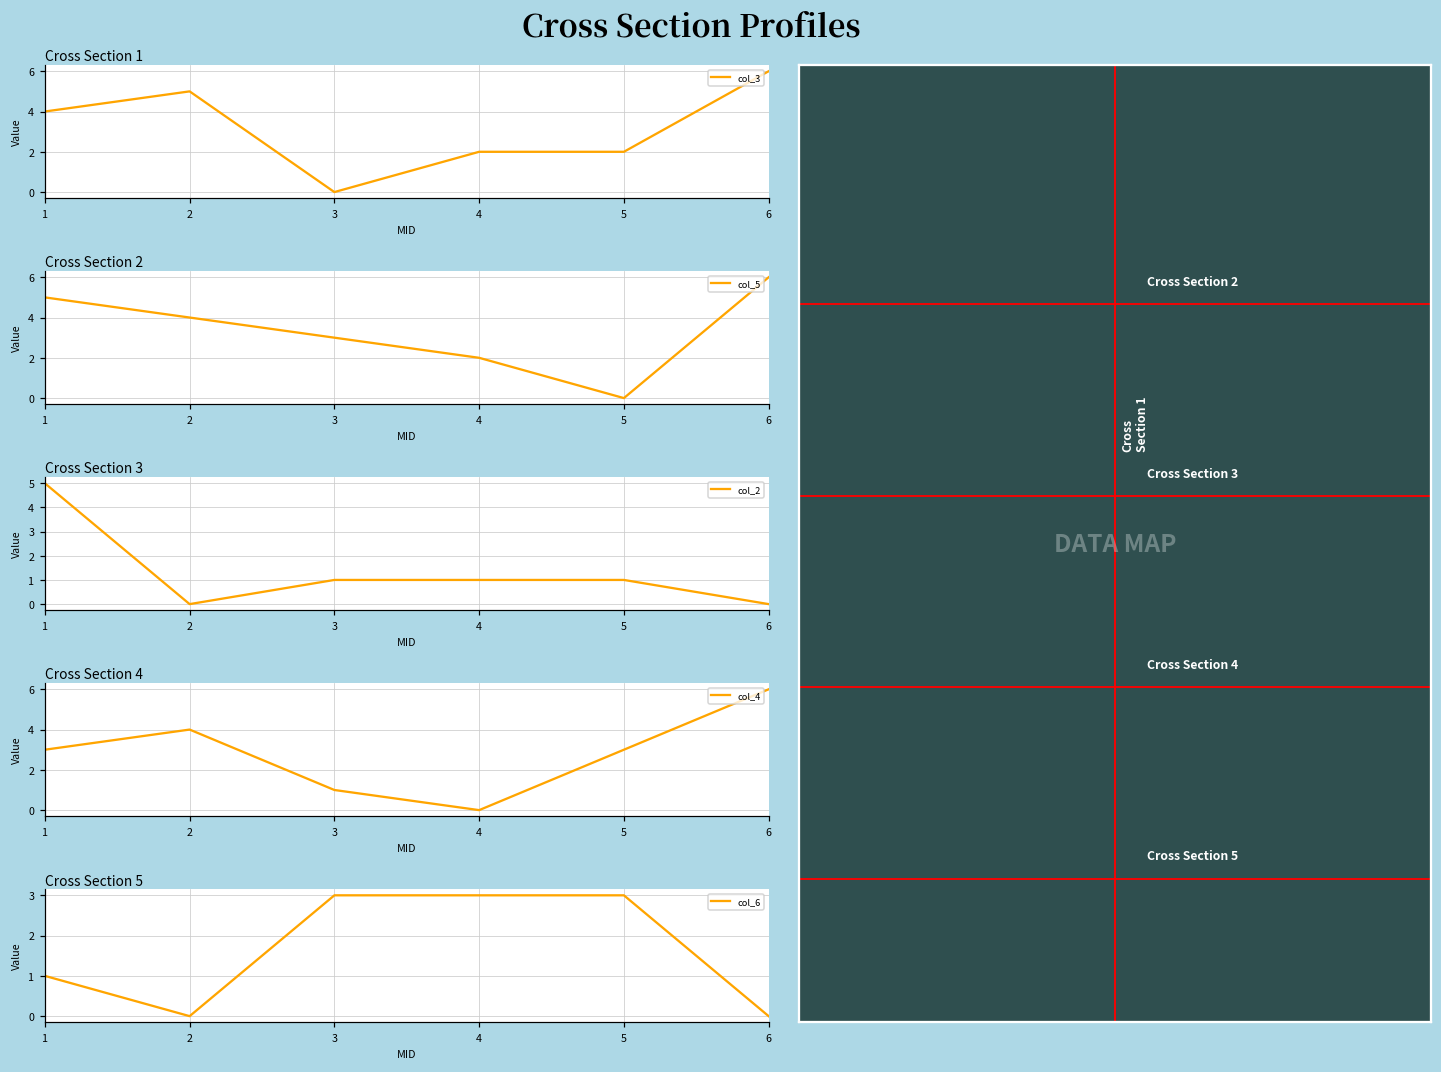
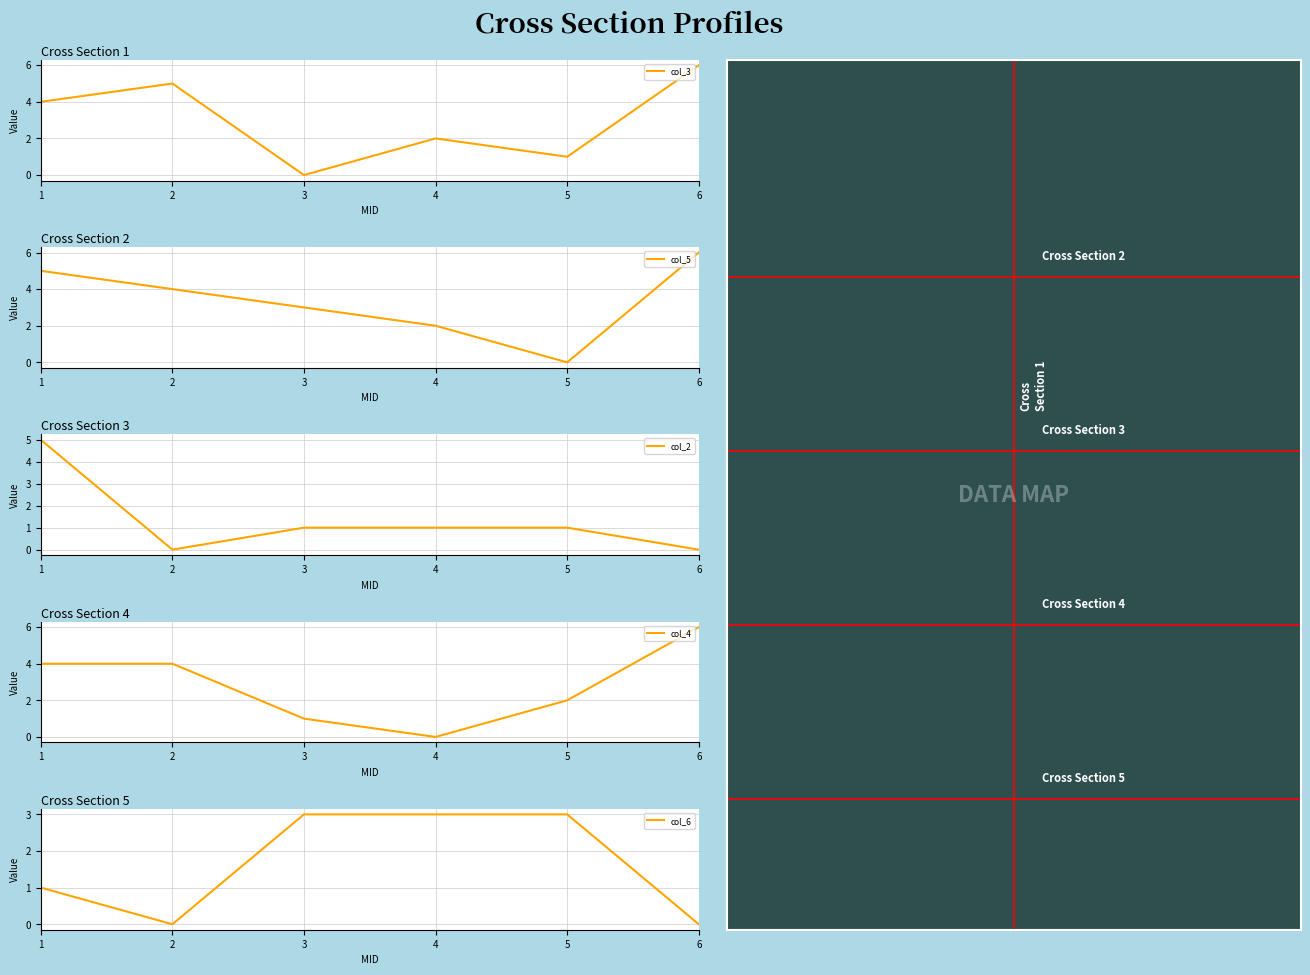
Cross Section 1, 5: 2 -> 1
Cross Section 4, 1: 3 -> 4
Cross Section 4, 5: 3 -> 2
